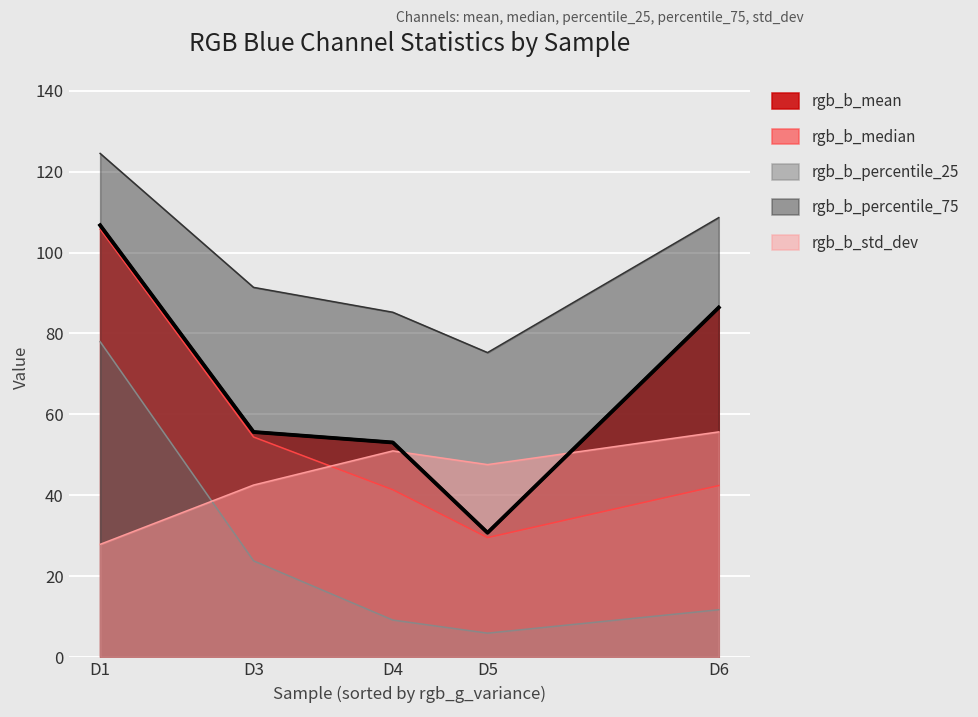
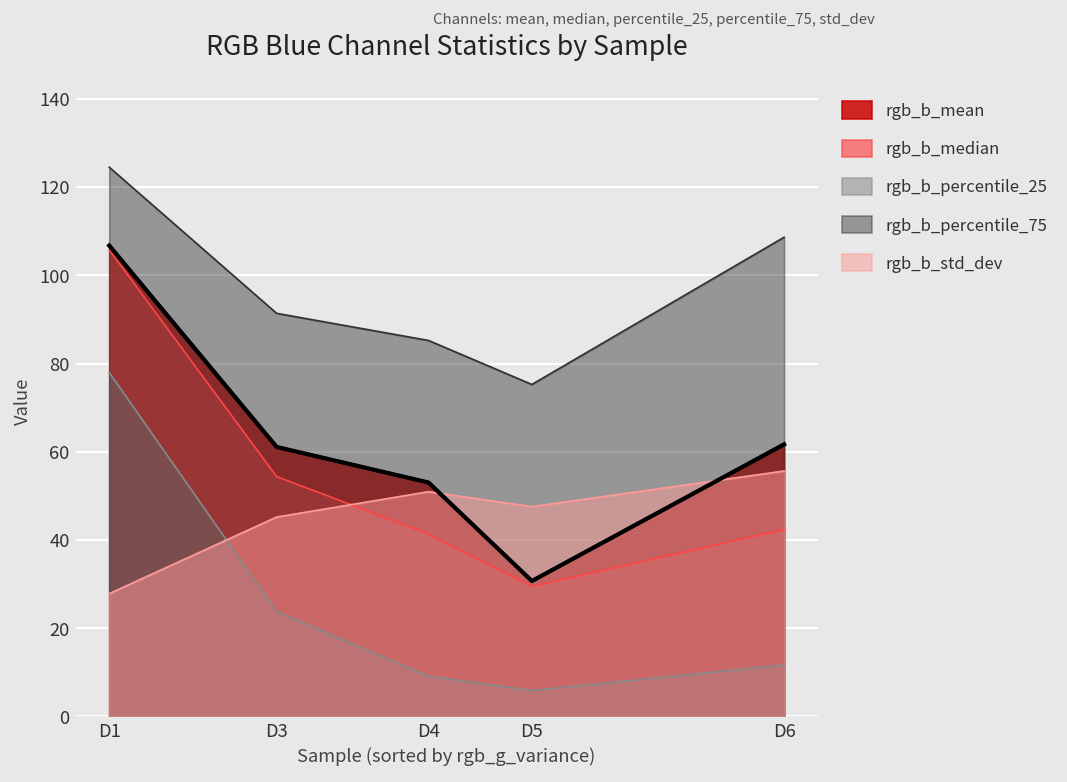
rgb_b_mean, D3: 56 -> 61
rgb_b_std_dev, D3: 42 -> 45
rgb_b_mean, D6: 86 -> 62
